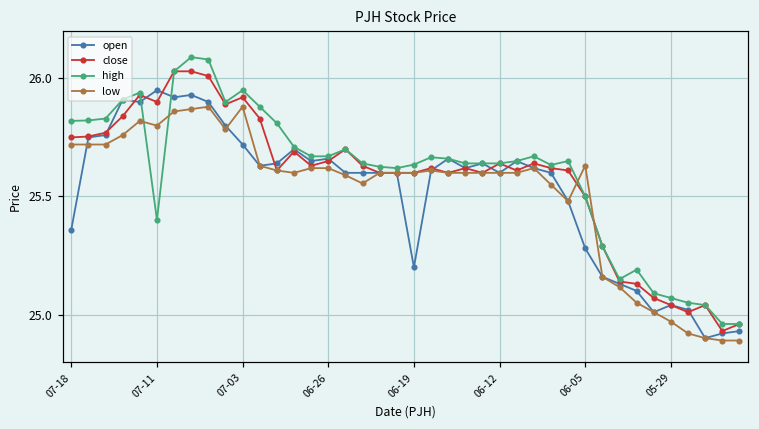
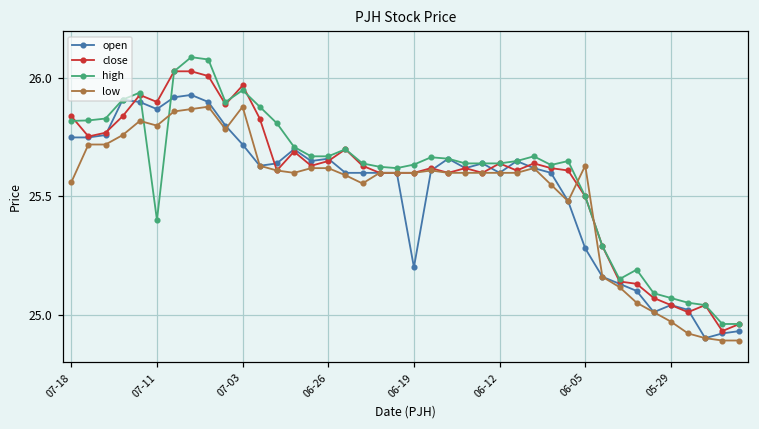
open, 07-18: 25.36 -> 25.75
close, 07-18: 25.75 -> 25.84
low, 07-18: 25.72 -> 25.56
open, 07-11: 25.95 -> 25.87
close, 07-03: 25.92 -> 25.97
